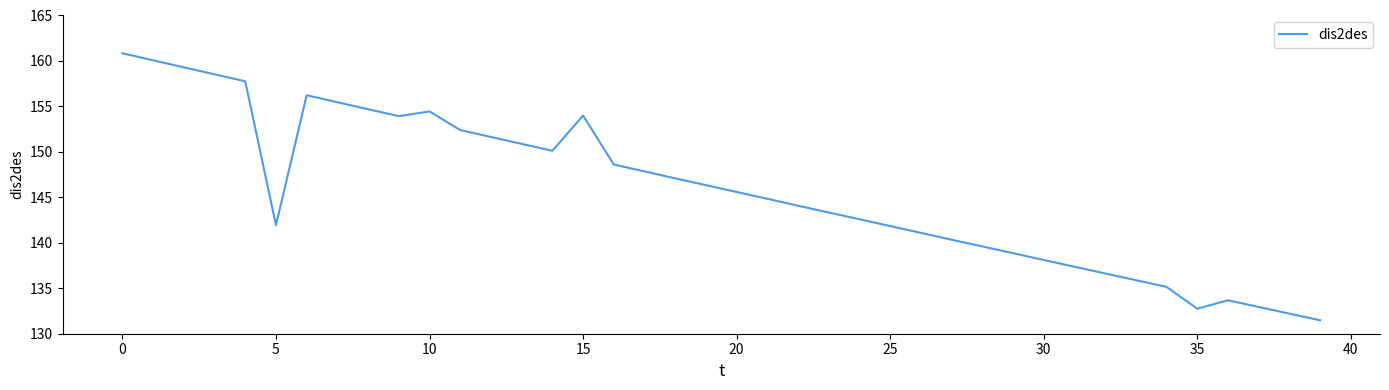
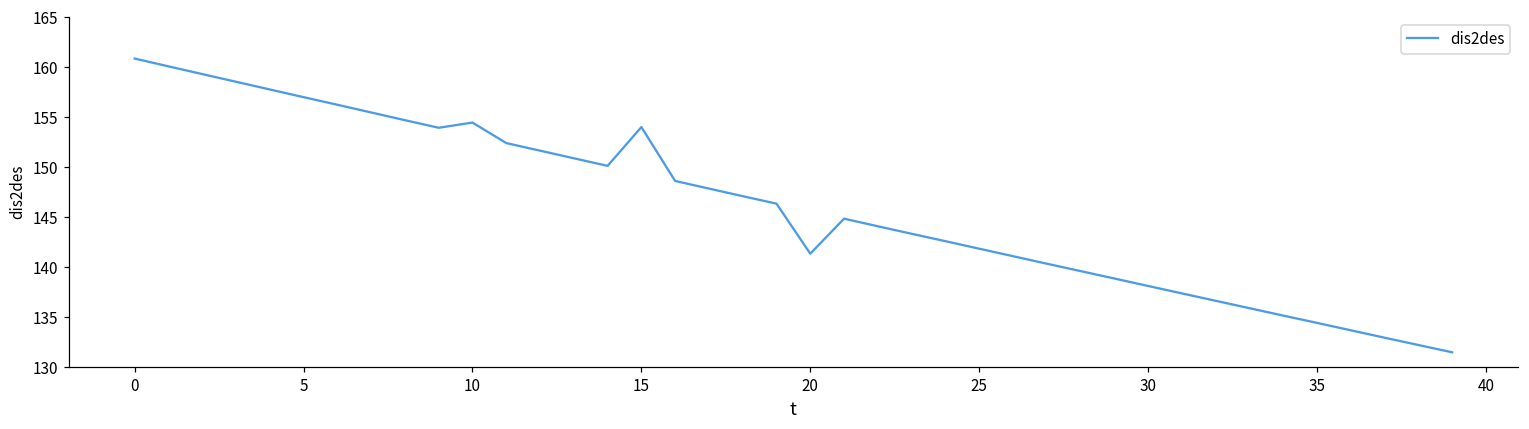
5: 142 -> 157
20: 146 -> 141
35: 133 -> 134
